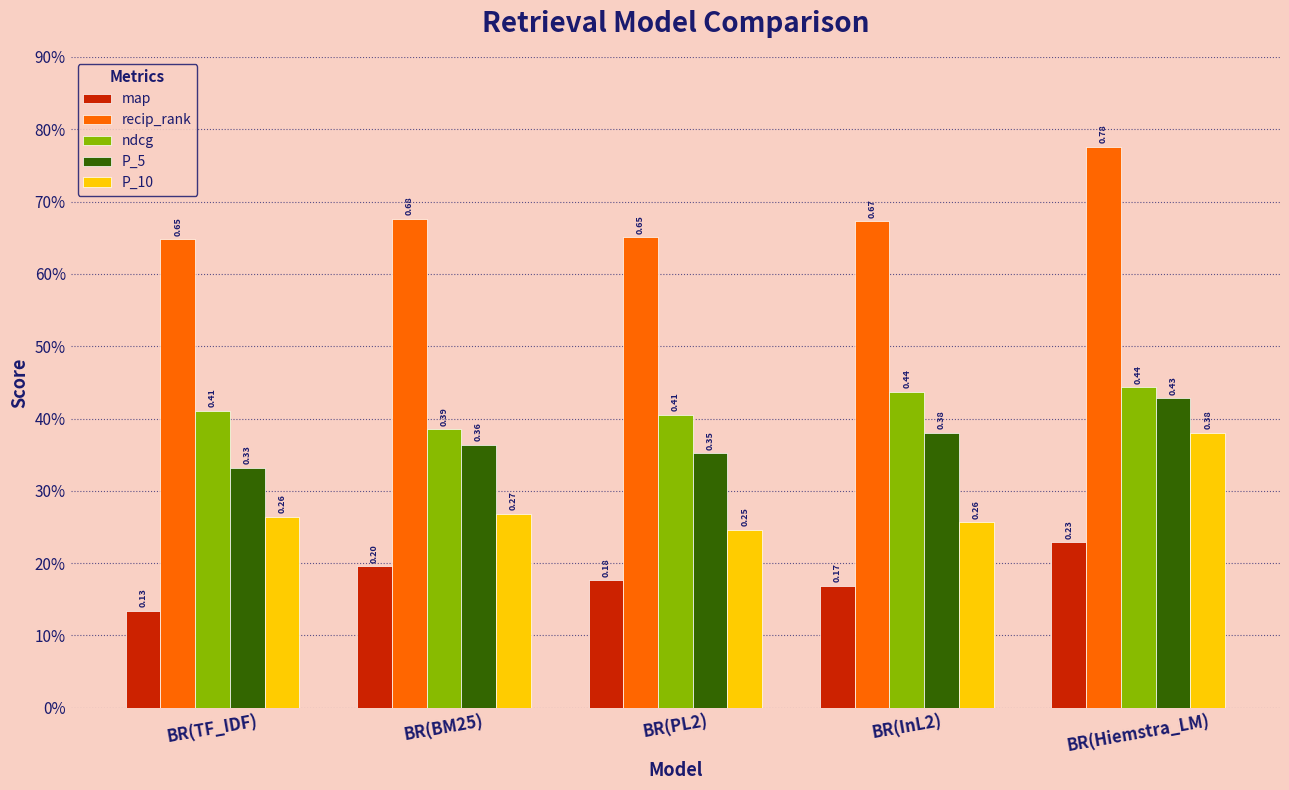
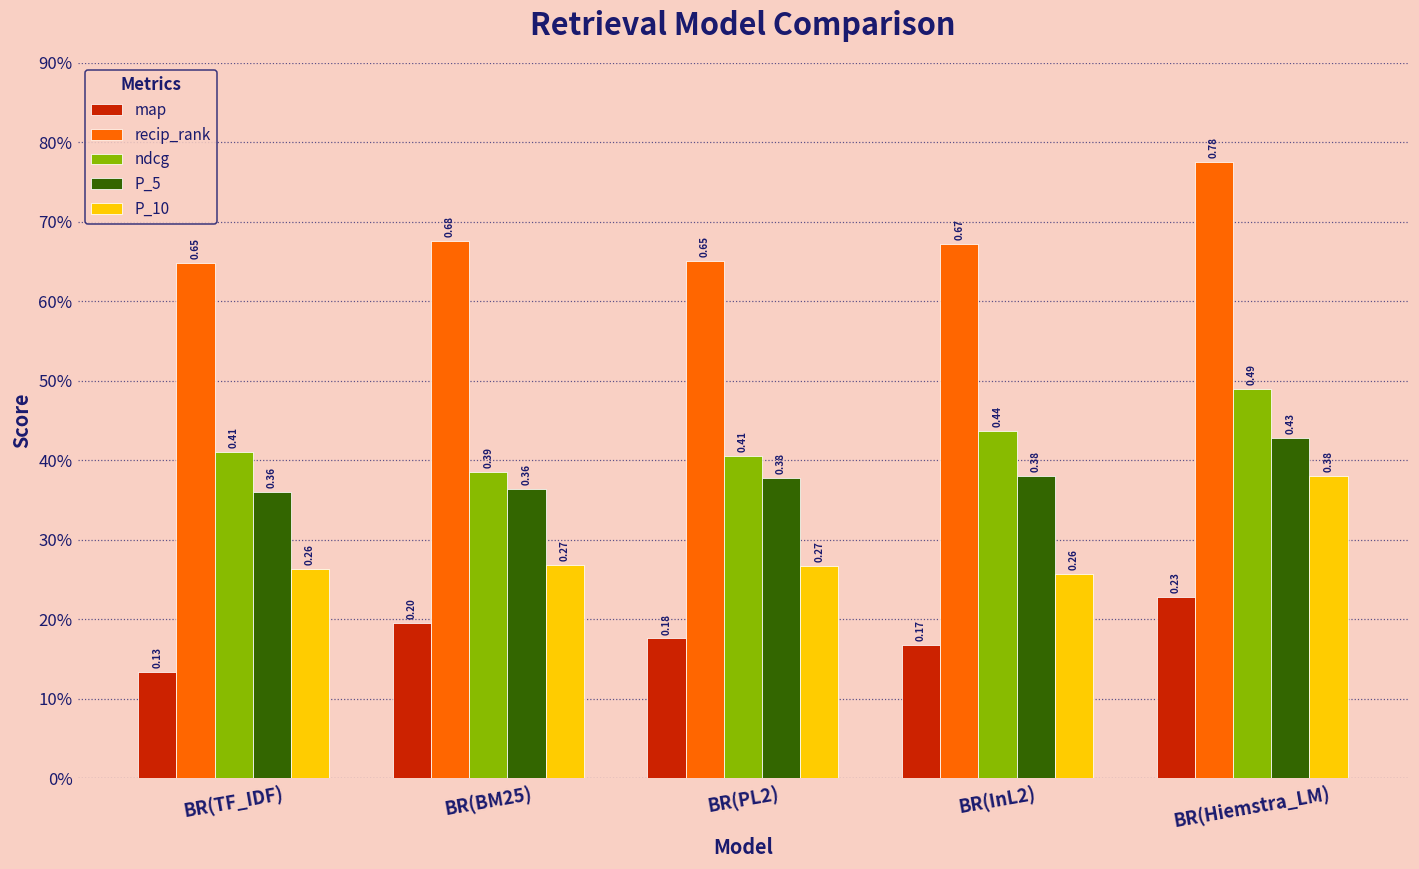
P_5, BR(TF_IDF): 0.33 -> 0.36
P_5, BR(PL2): 0.35 -> 0.38
P_10, BR(PL2): 0.25 -> 0.27
ndcg, BR(Hiemstra_LM): 0.44 -> 0.49
